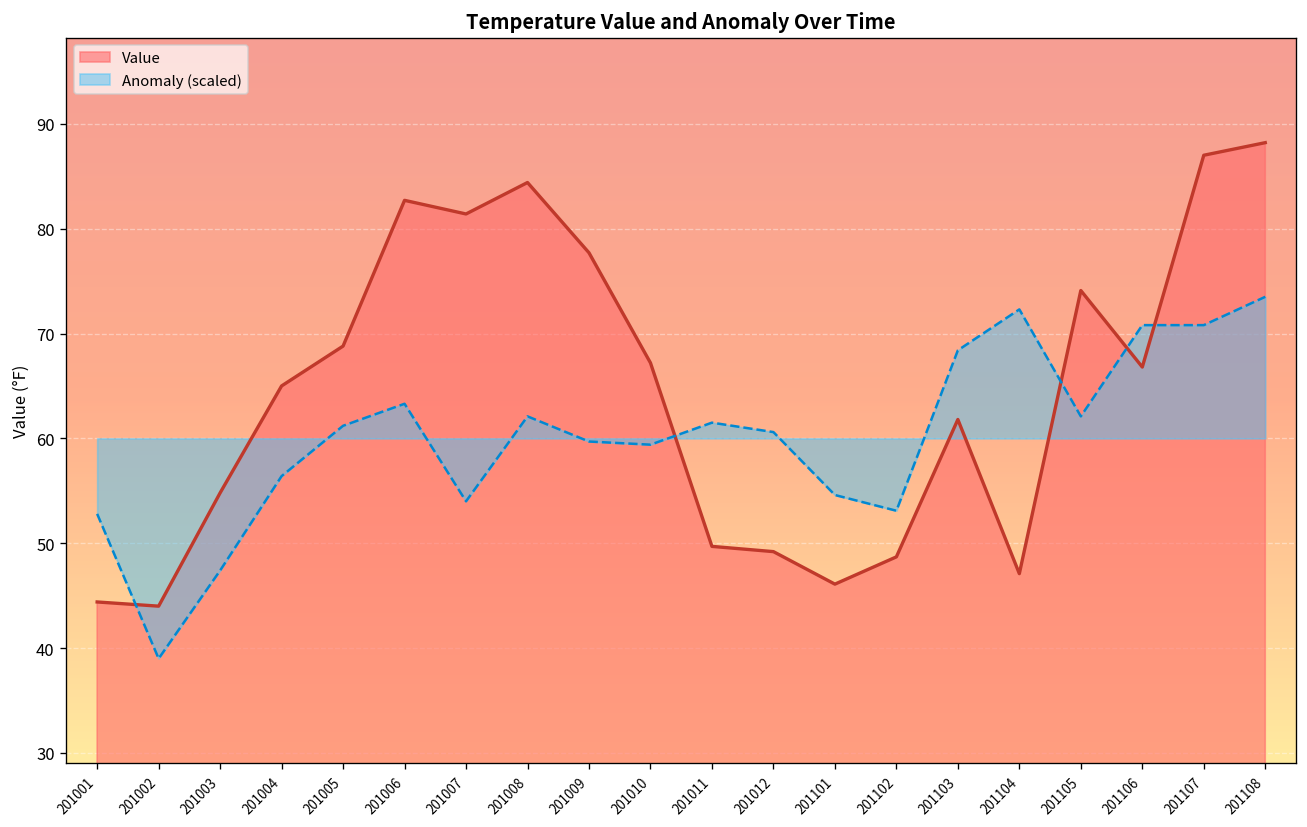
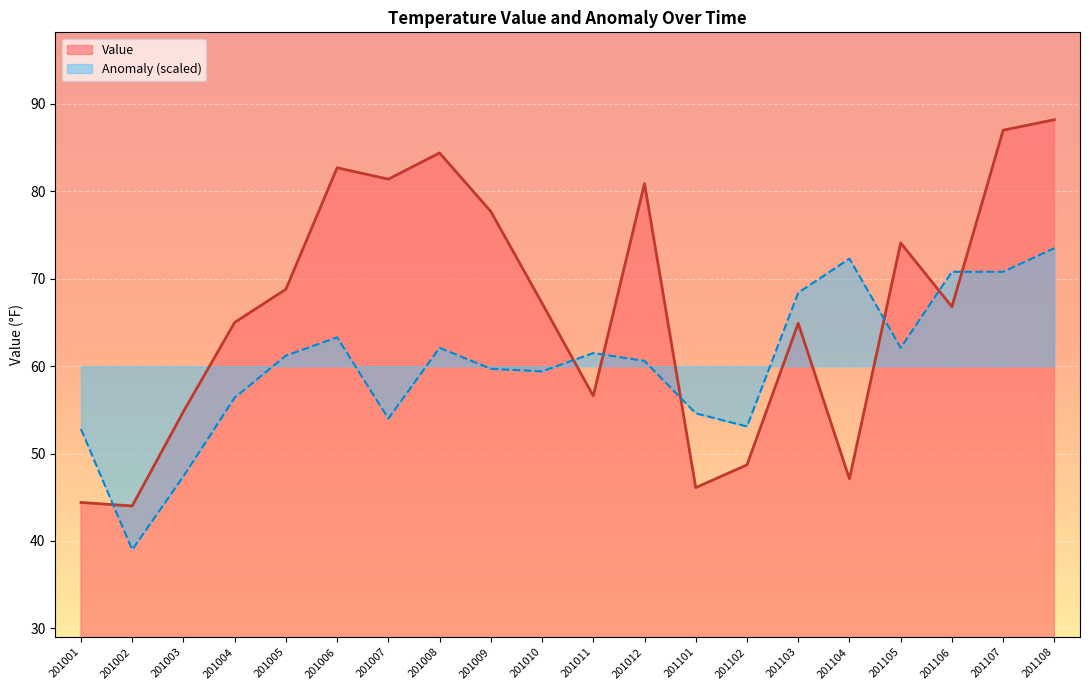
Value, 201011: 50 -> 57
Value, 201012: 49 -> 81
Value, 201103: 62 -> 65
